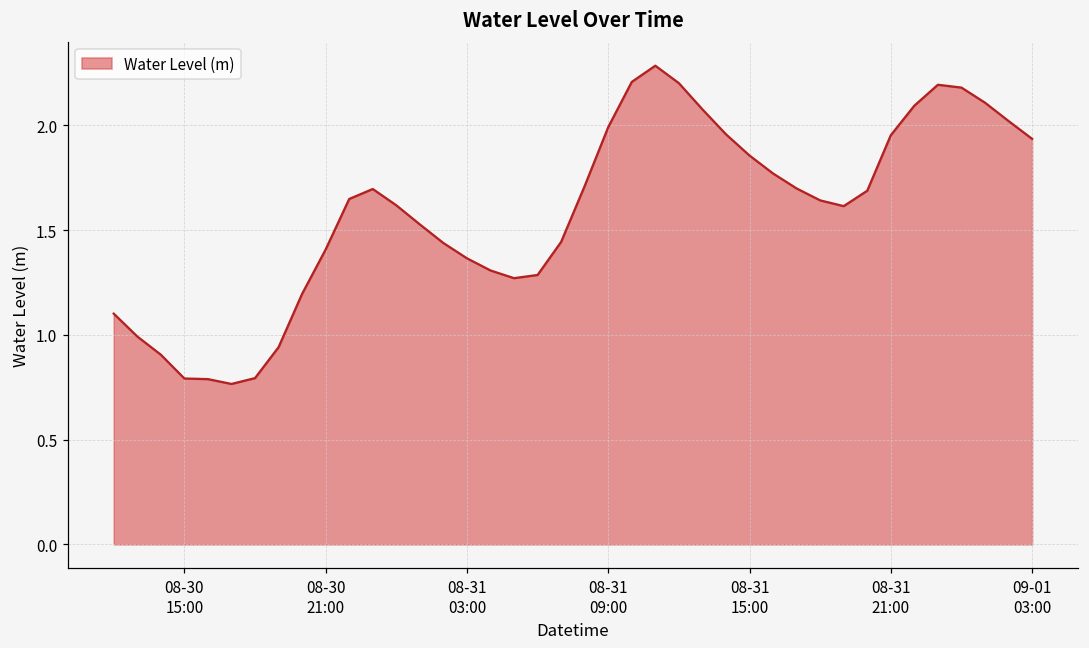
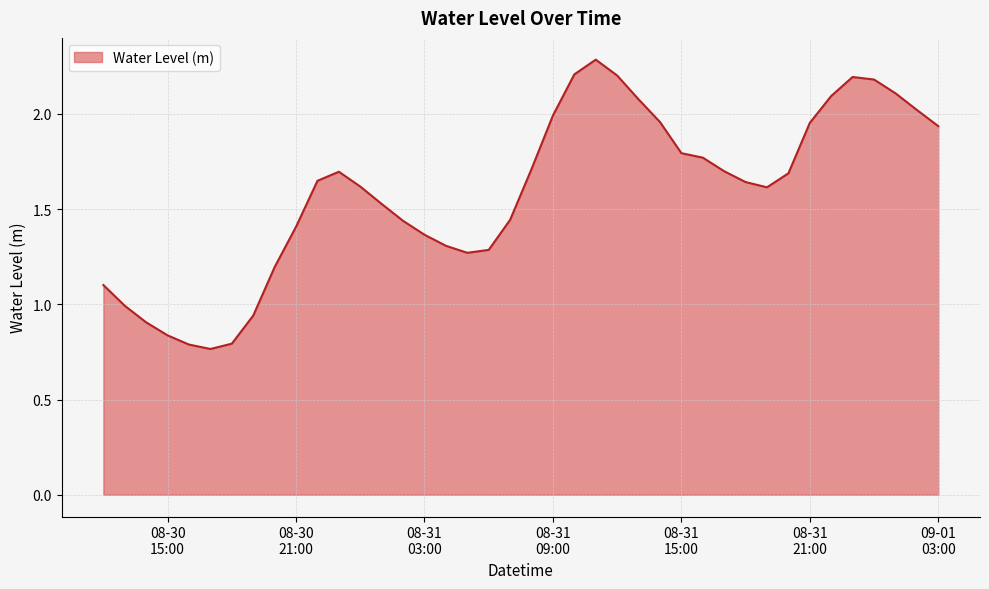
08-30 15:00: 0.79 -> 0.84
08-31 15:00: 1.86 -> 1.79
